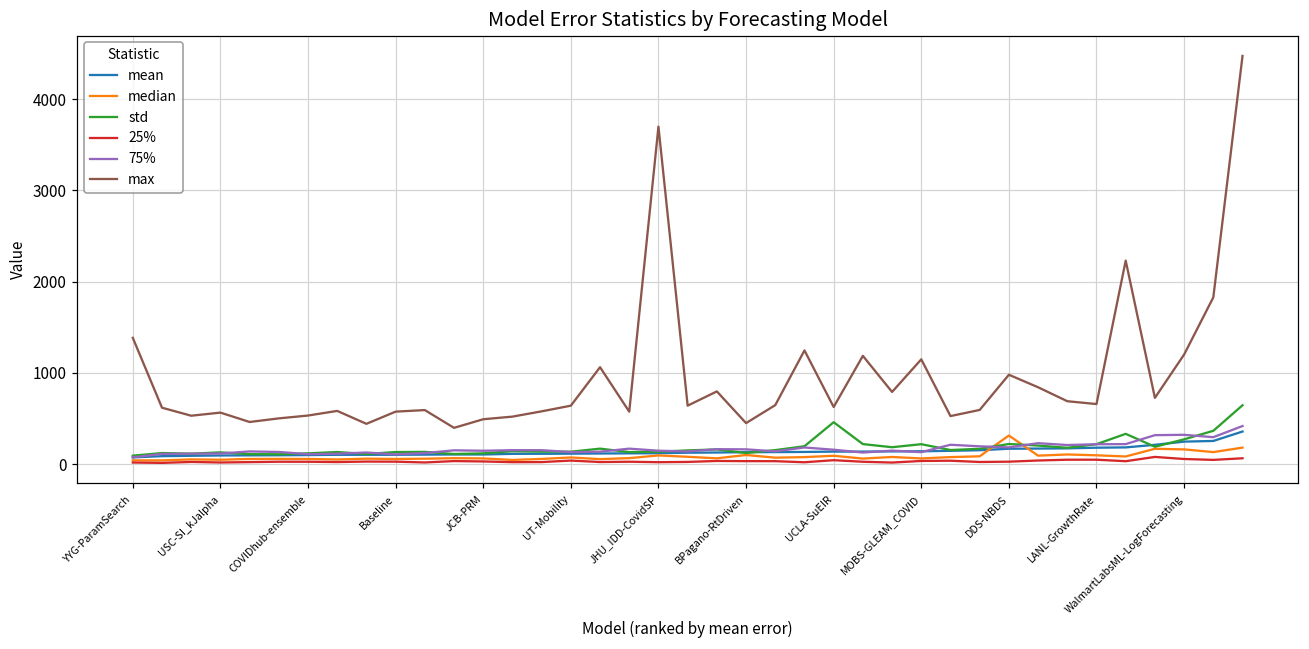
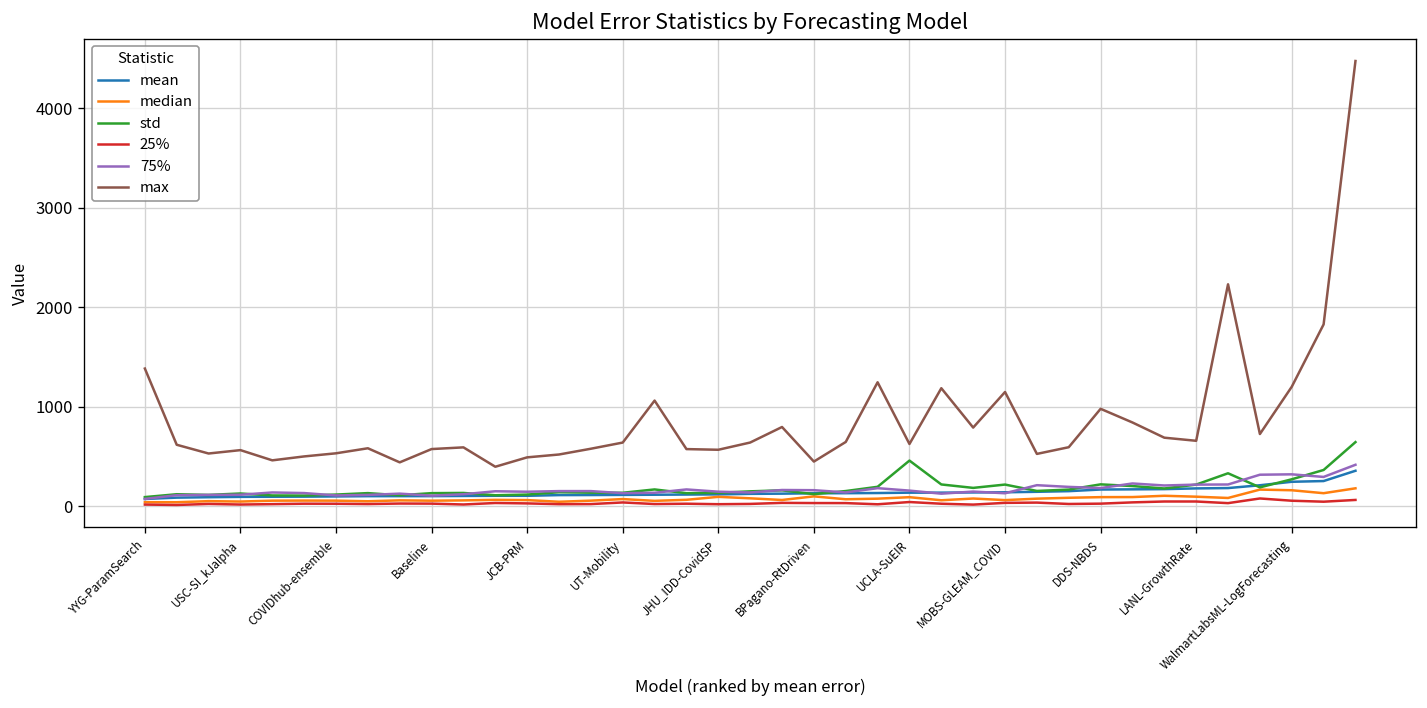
max, JHU_IDD-CovidSP: 3700 -> 600
median, DDS-NBDS: 300 -> 100
